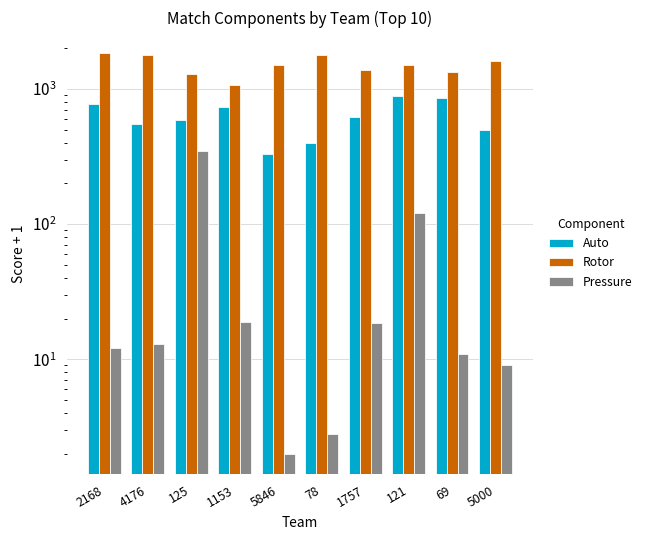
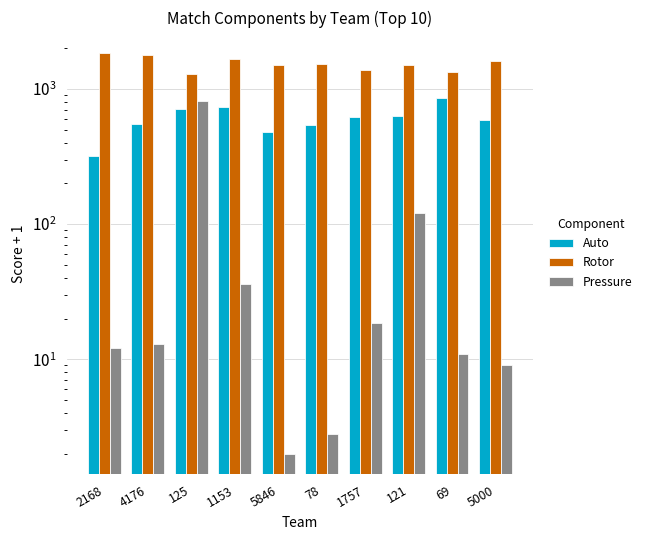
Auto, 2168: 800 -> 320
Auto, 125: 600 -> 700
Pressure, 125: 350 -> 800
Rotor, 1153: 1100 -> 1700
Pressure, 1153: 19 -> 36
Auto, 5846: 330 -> 480
Auto, 78: 390 -> 500
Rotor, 78: 1800 -> 1500
Auto, 121: 900 -> 600
Auto, 5000: 500 -> 600
